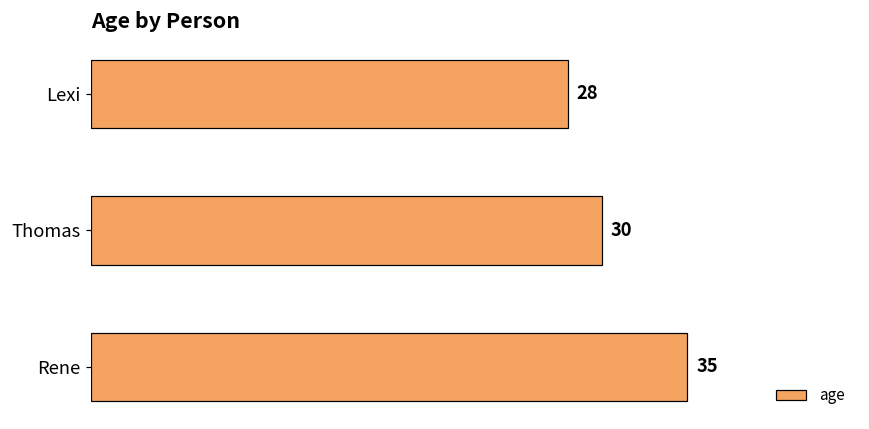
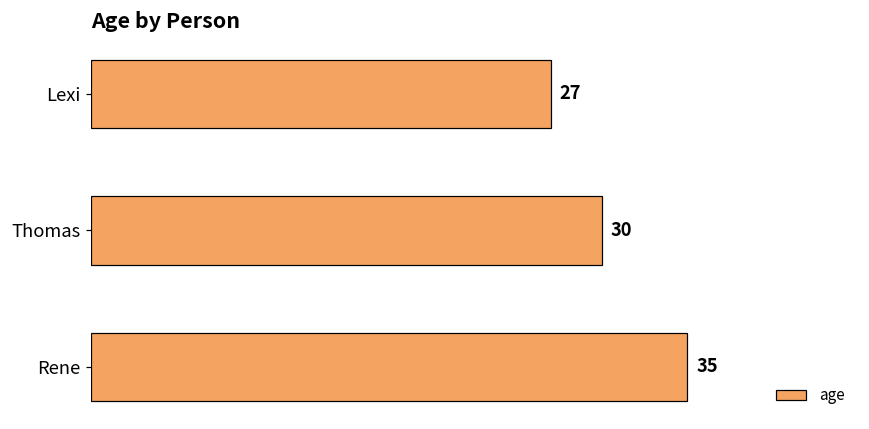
Lexi: 28 -> 27
